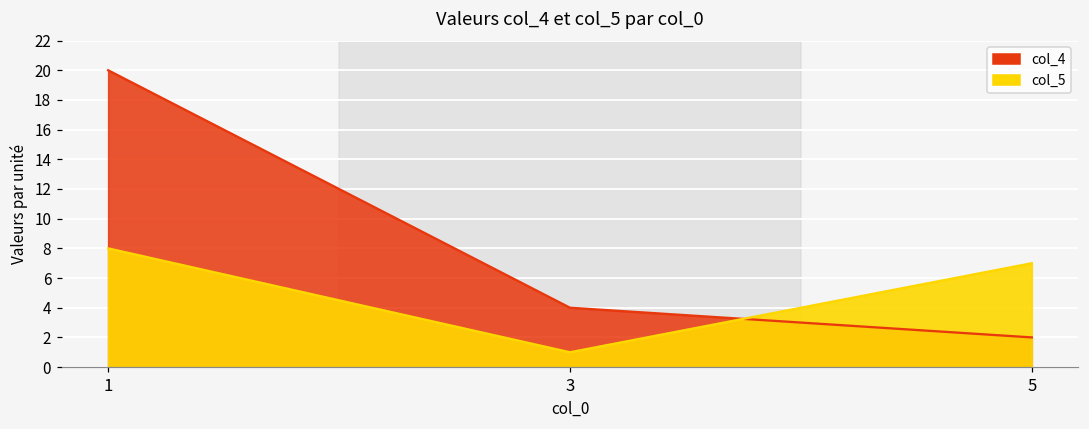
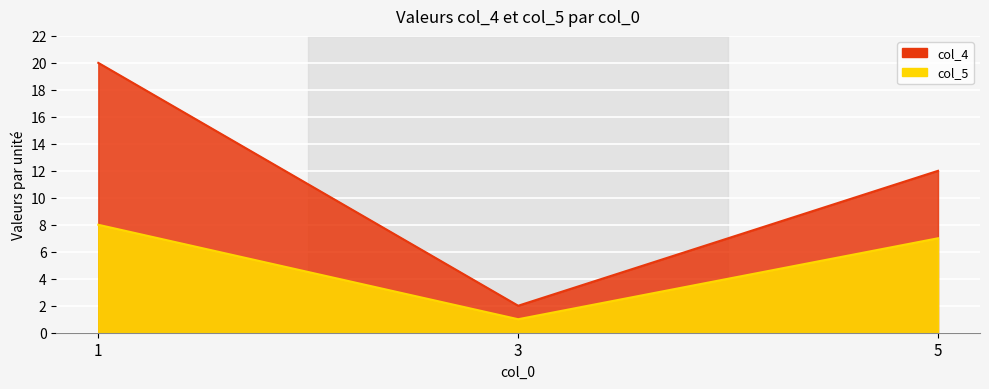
col_4, 3: 4 -> 2
col_4, 5: 2 -> 12
